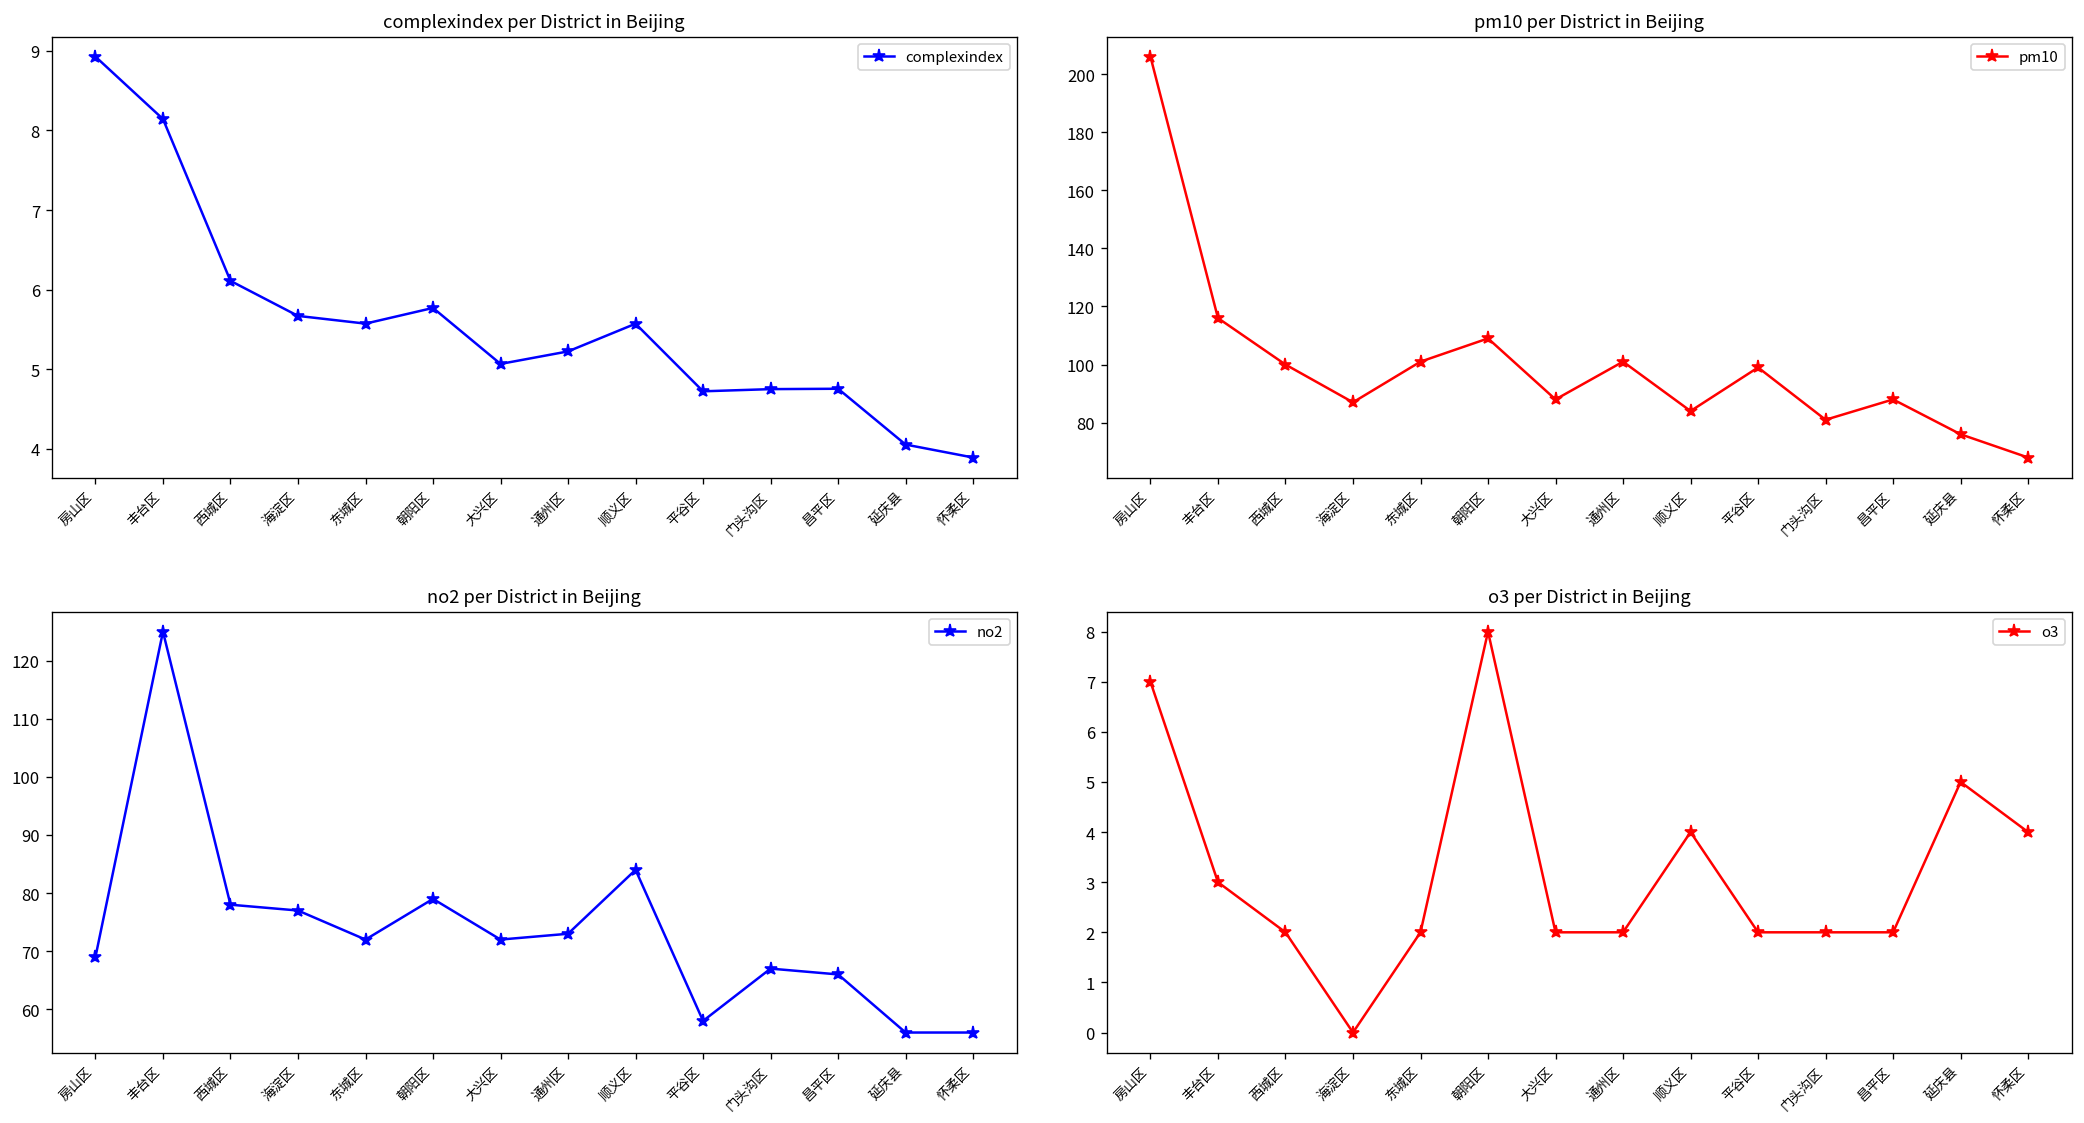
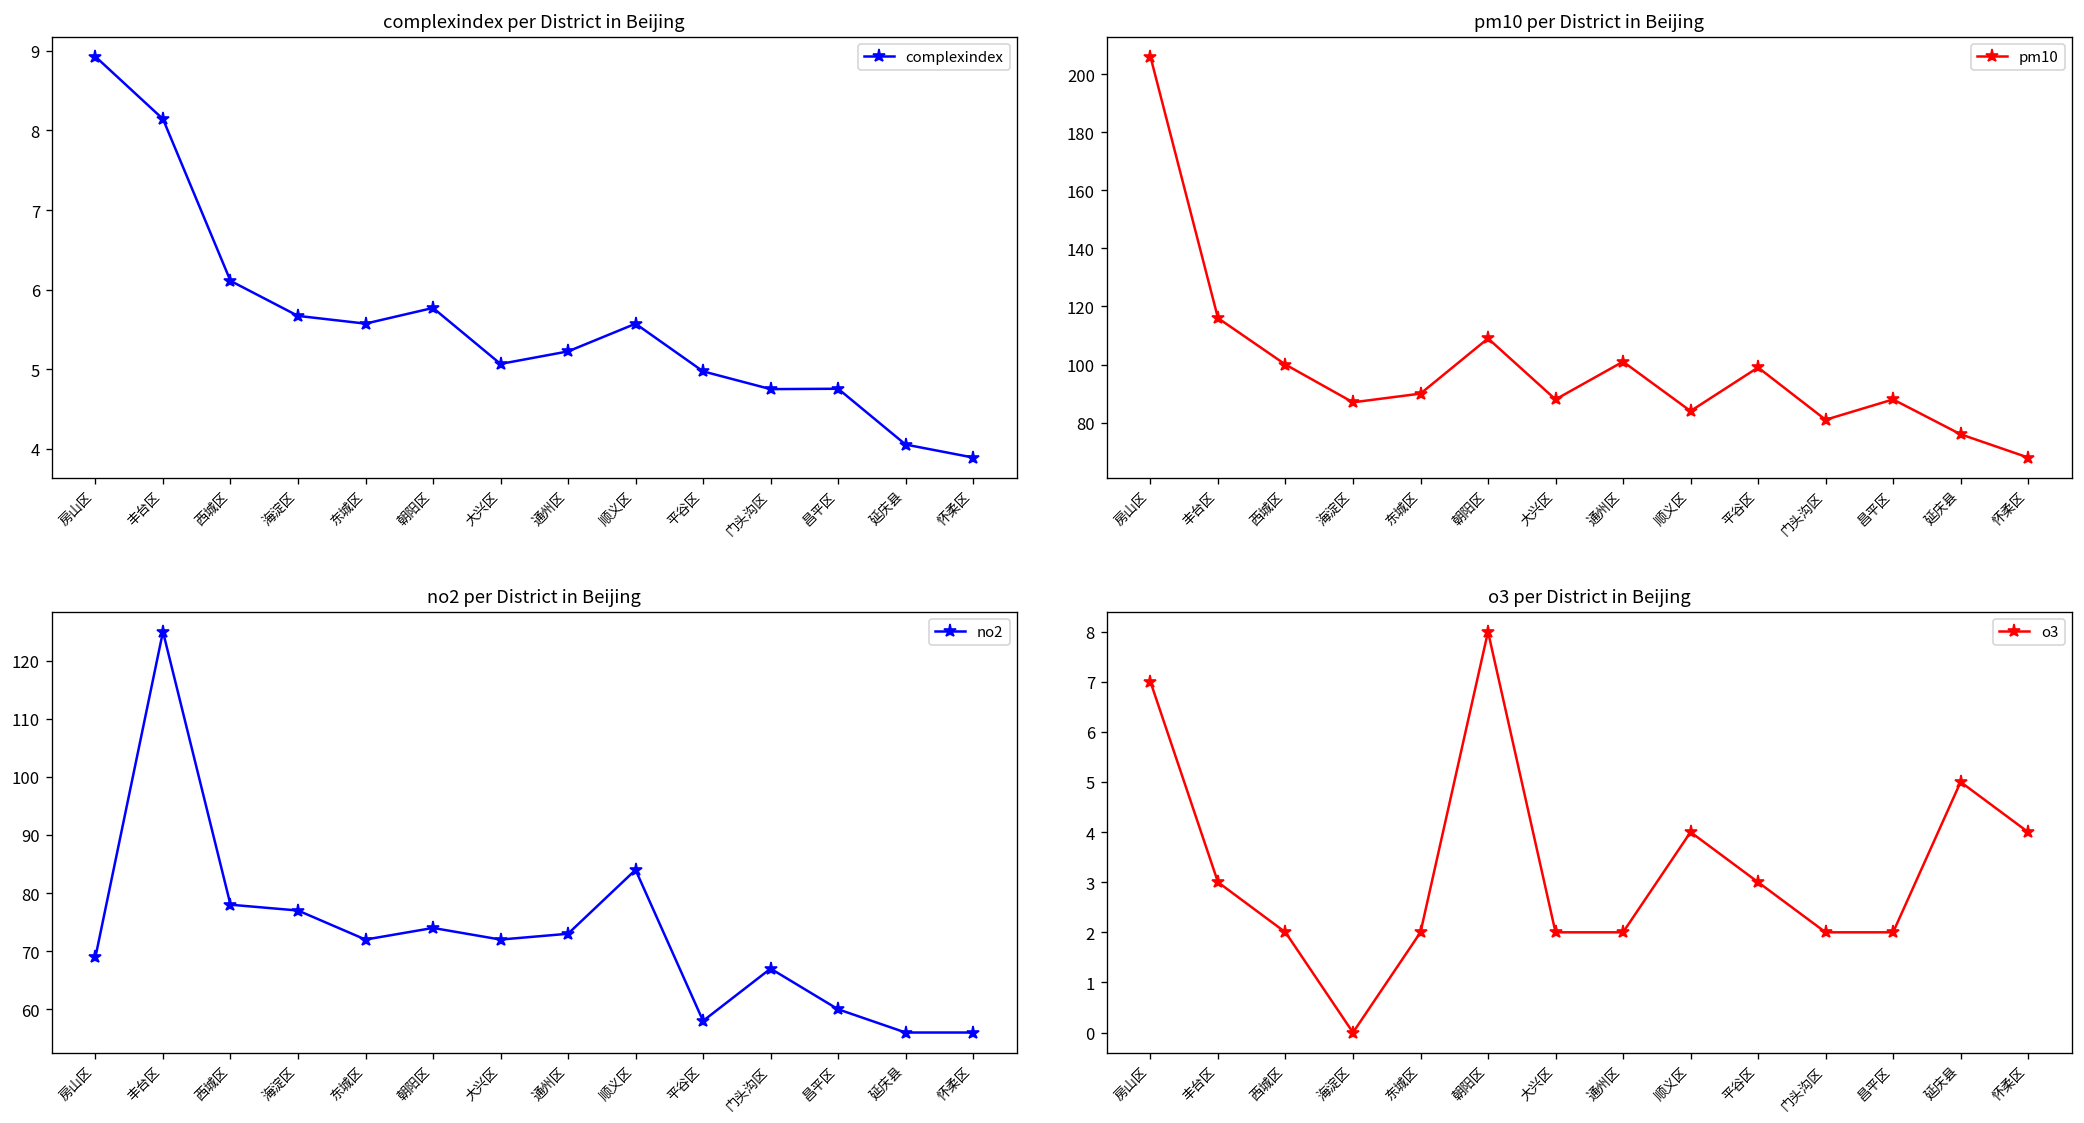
complexindex per District in Beijing, 平谷区: 4.7 -> 5.0
pm10 per District in Beijing, 东城区: 101 -> 90
no2 per District in Beijing, 朝阳区: 79 -> 74
no2 per District in Beijing, 昌平区: 66 -> 60
o3 per District in Beijing, 平谷区: 2 -> 3
